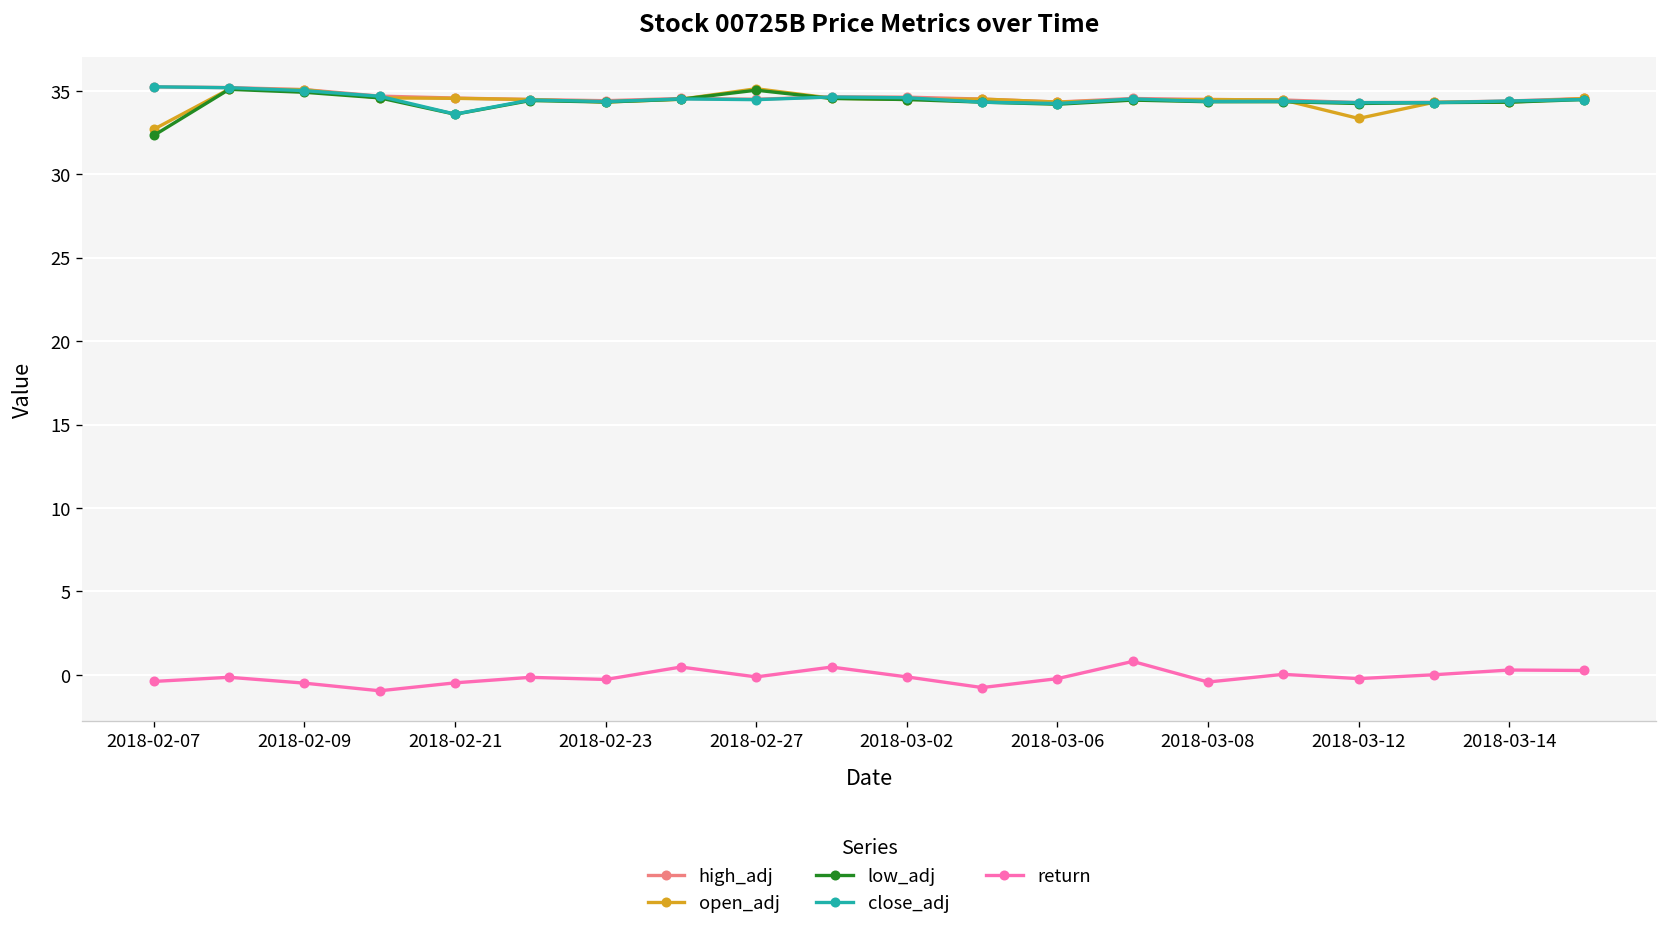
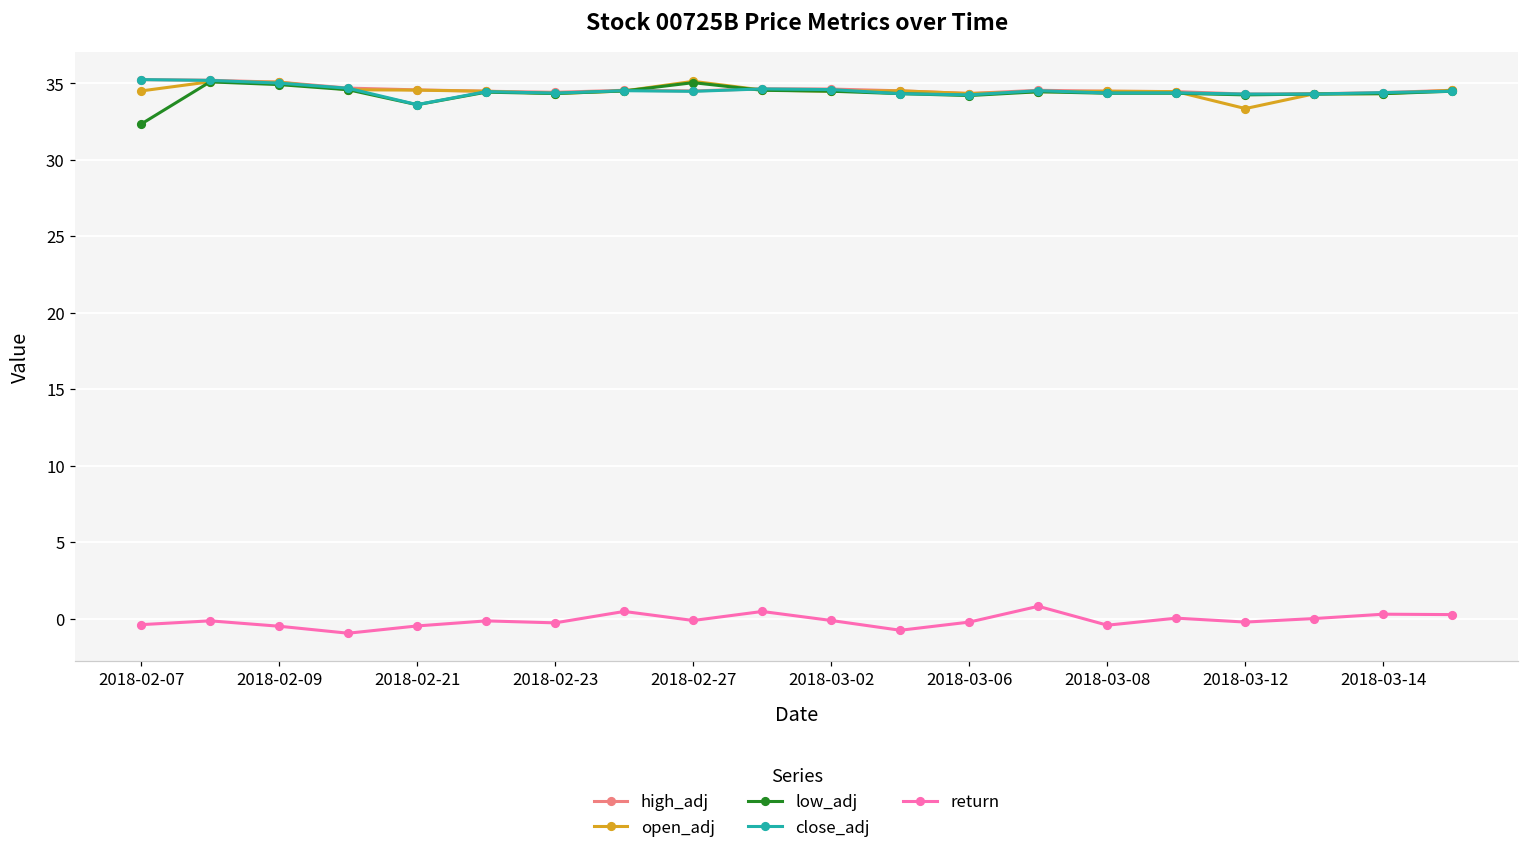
open_adj, 2018-02-07: 32.7 -> 34.5
